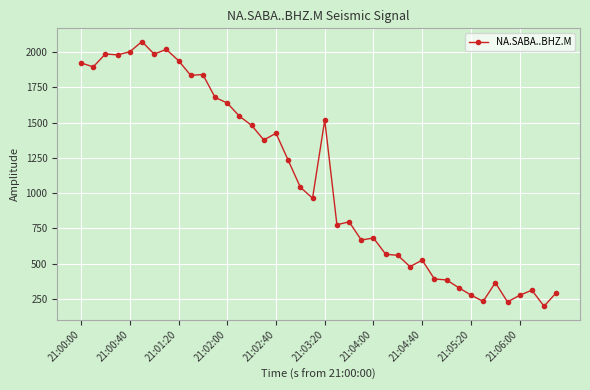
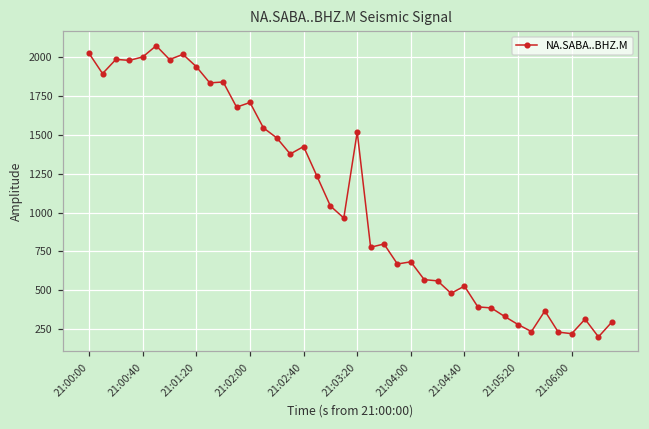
21:00:00: 1920 -> 2020
21:02:00: 1640 -> 1710
21:06:00: 280 -> 220
